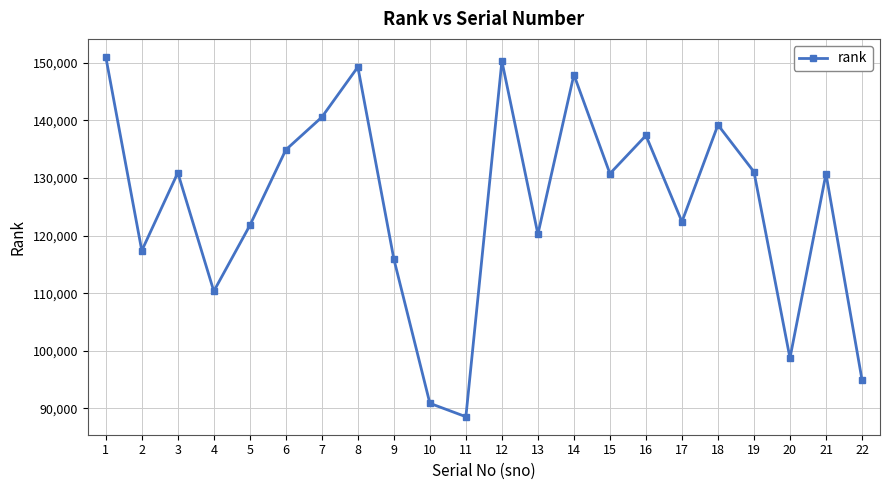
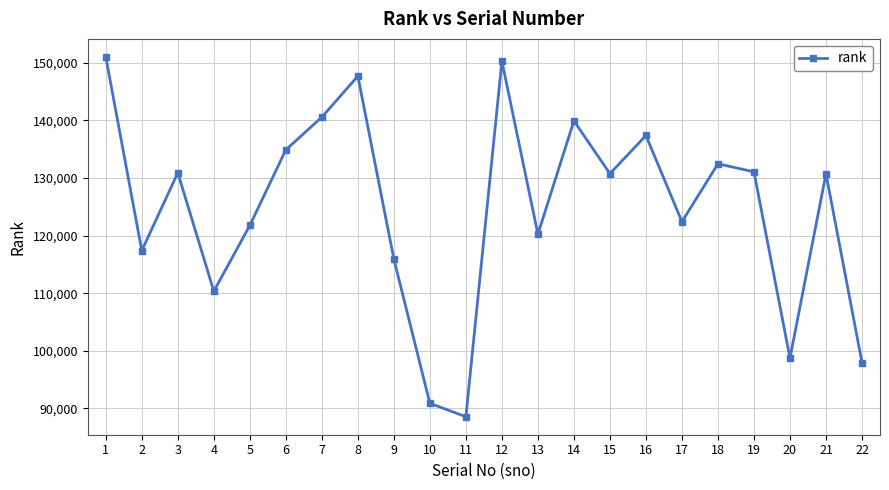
8: 149,000 -> 148,000
14: 148,000 -> 140,000
18: 139,000 -> 132,000
22: 95,000 -> 98,000
